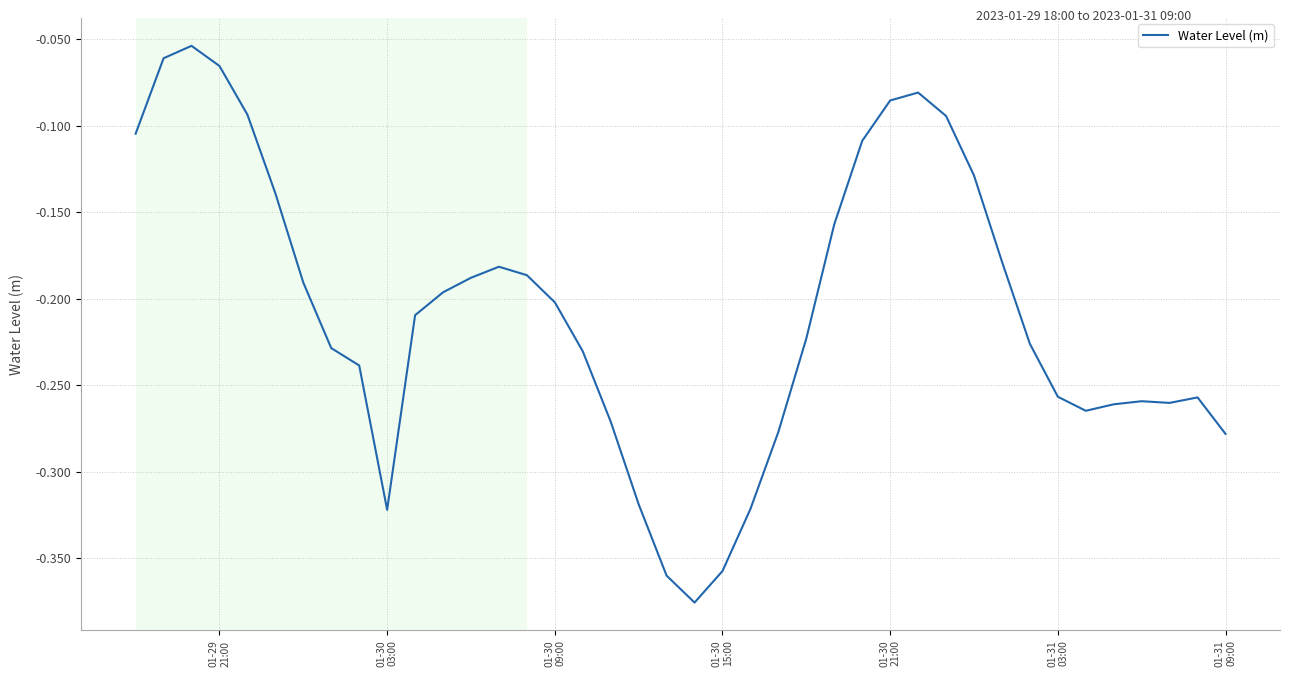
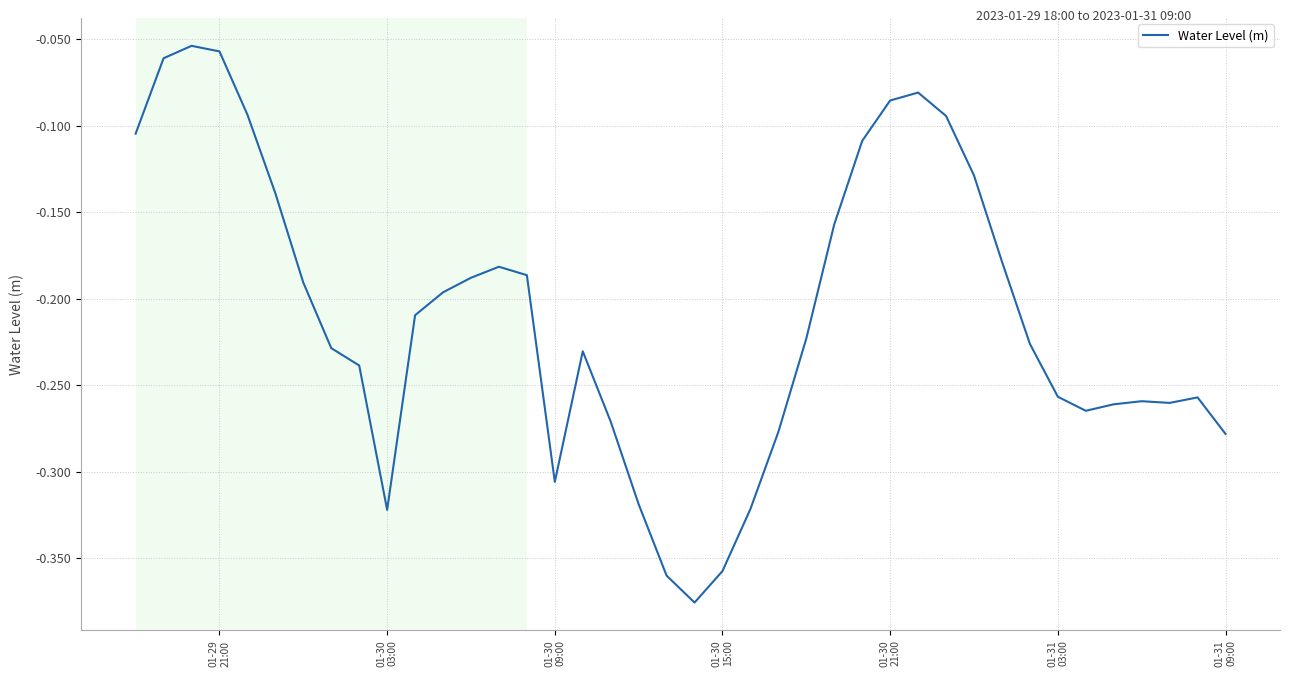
01-29 21:00: -0.066 -> -0.057
01-30 09:00: -0.202 -> -0.306
